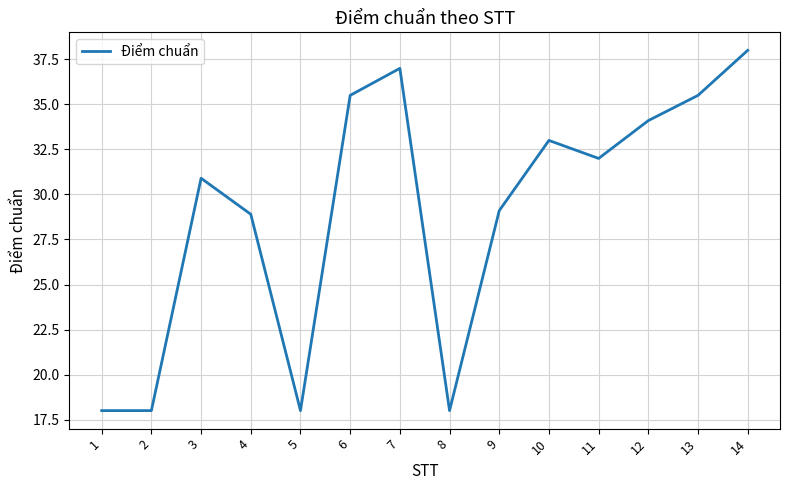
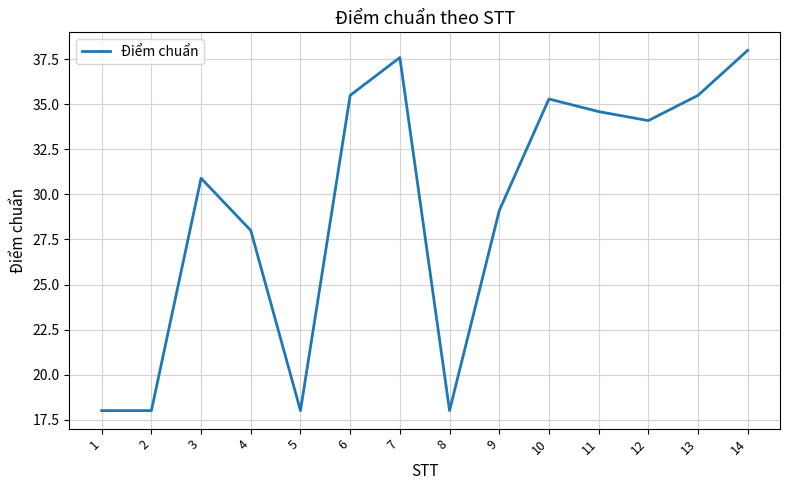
4: 28.9 -> 28.0
7: 37.0 -> 37.6
10: 33.0 -> 35.3
11: 32.0 -> 34.6
